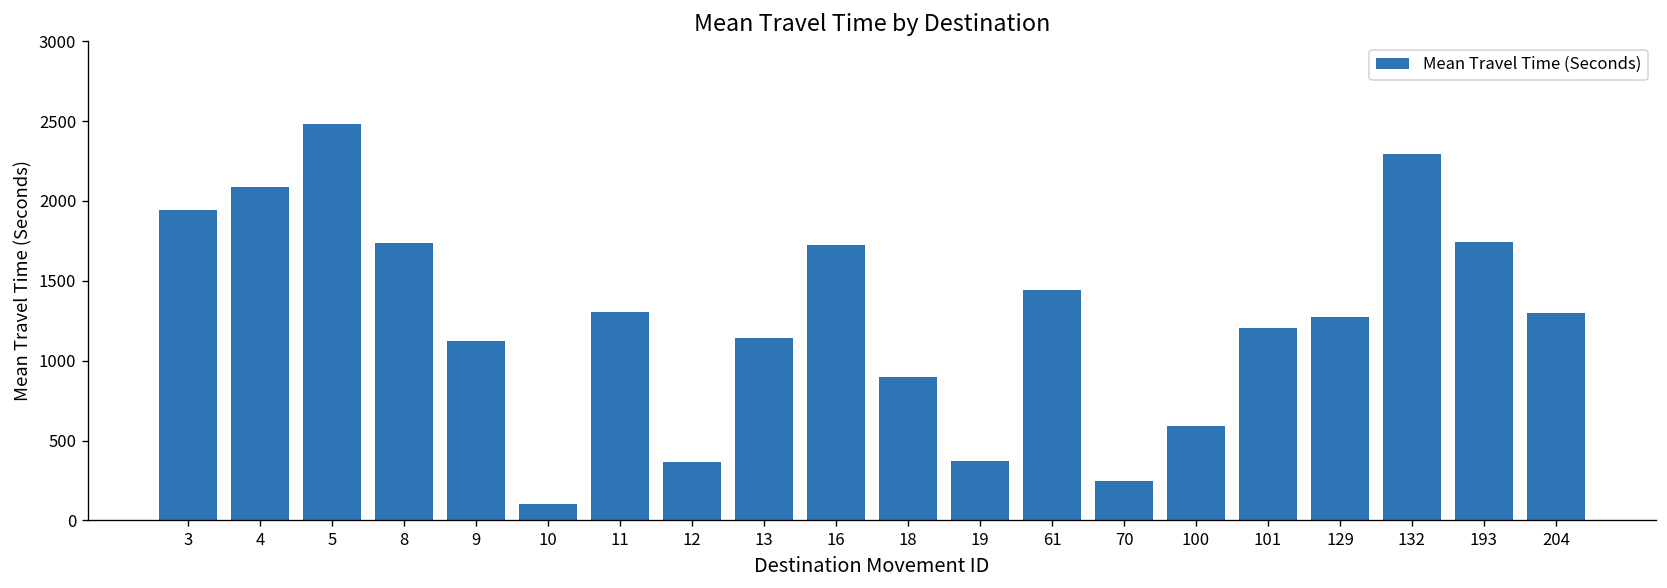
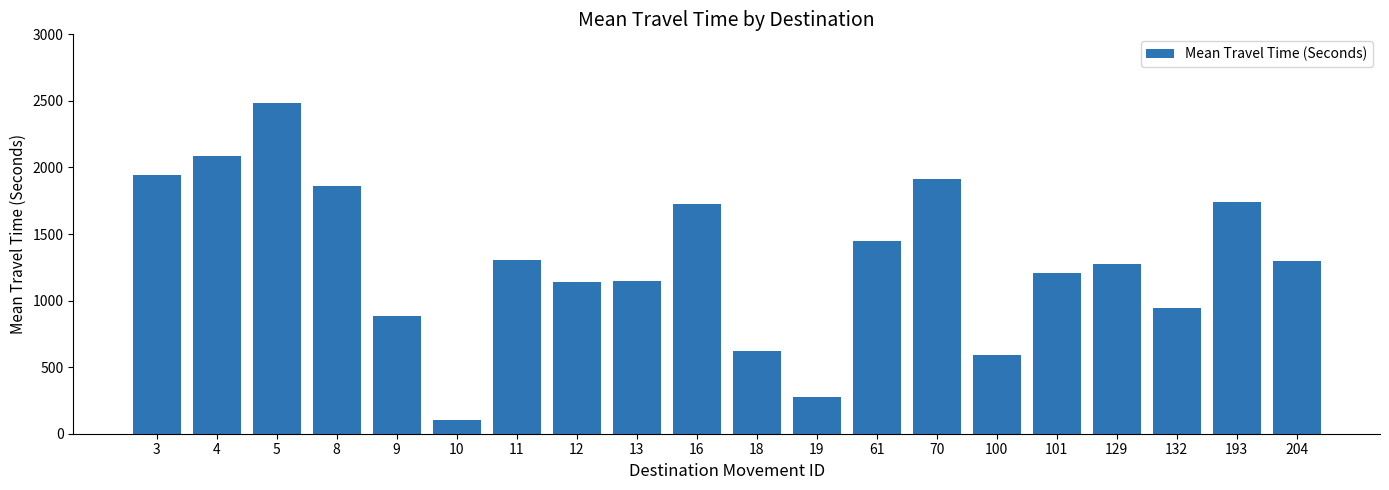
8: 1740 -> 1860
9: 1130 -> 880
12: 360 -> 1140
18: 900 -> 620
19: 370 -> 270
70: 250 -> 1920
132: 2300 -> 940
